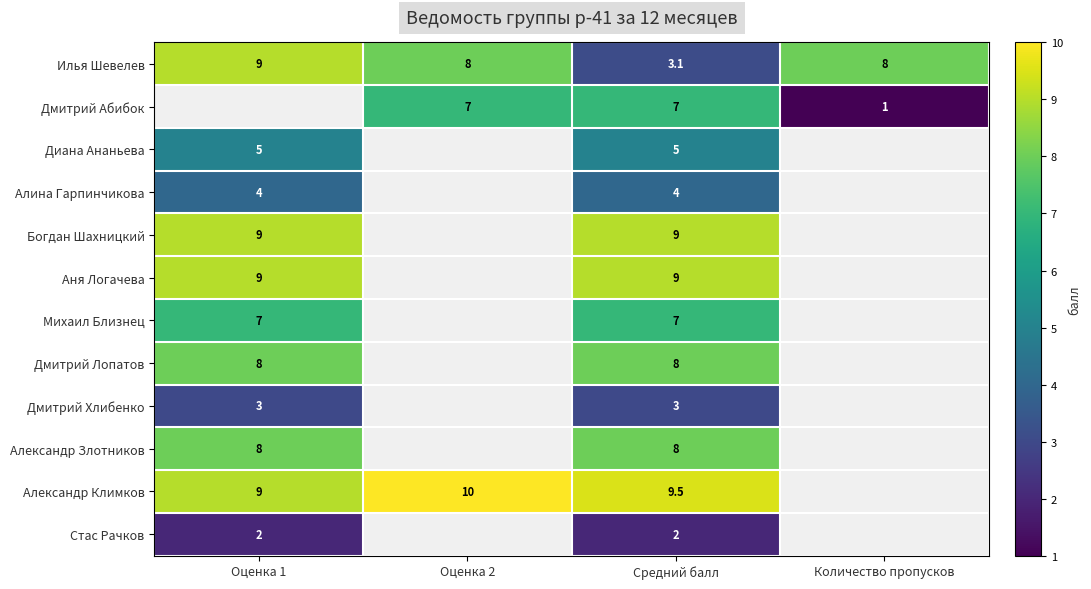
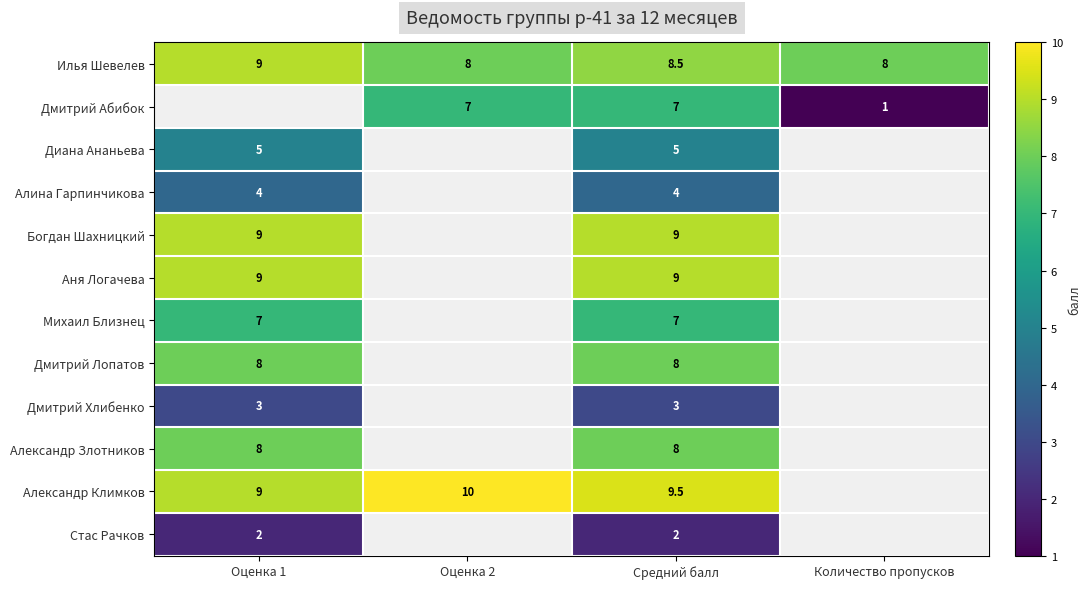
Илья Шевелев, Средний балл: 3.1 -> 8.5
